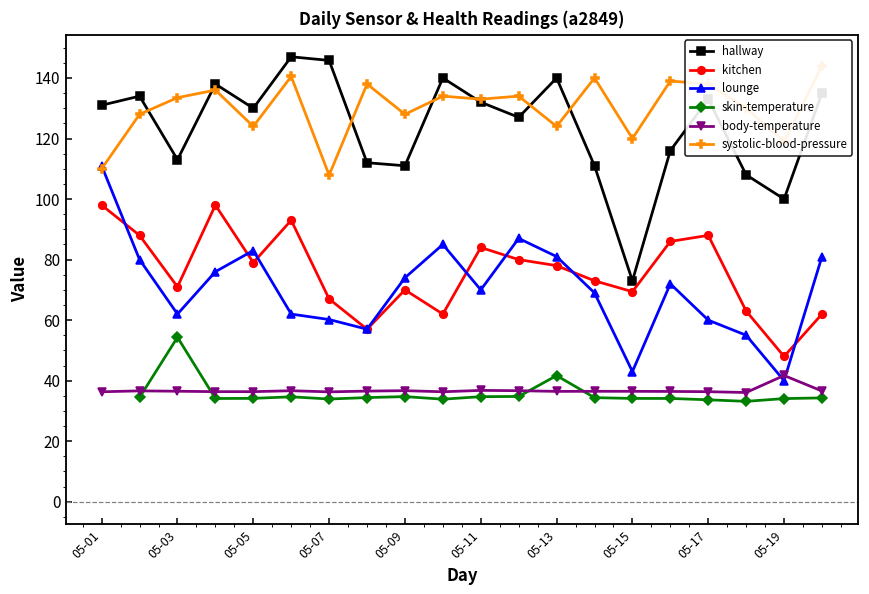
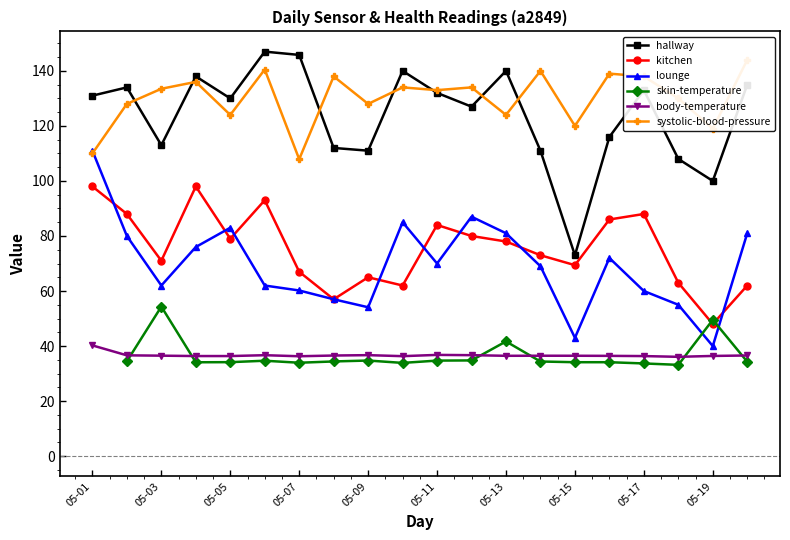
body-temperature, 05-01: 36 -> 40
kitchen, 05-09: 70 -> 65
lounge, 05-09: 74 -> 54
skin-temperature, 05-19: 34 -> 50
body-temperature, 05-19: 42 -> 36
